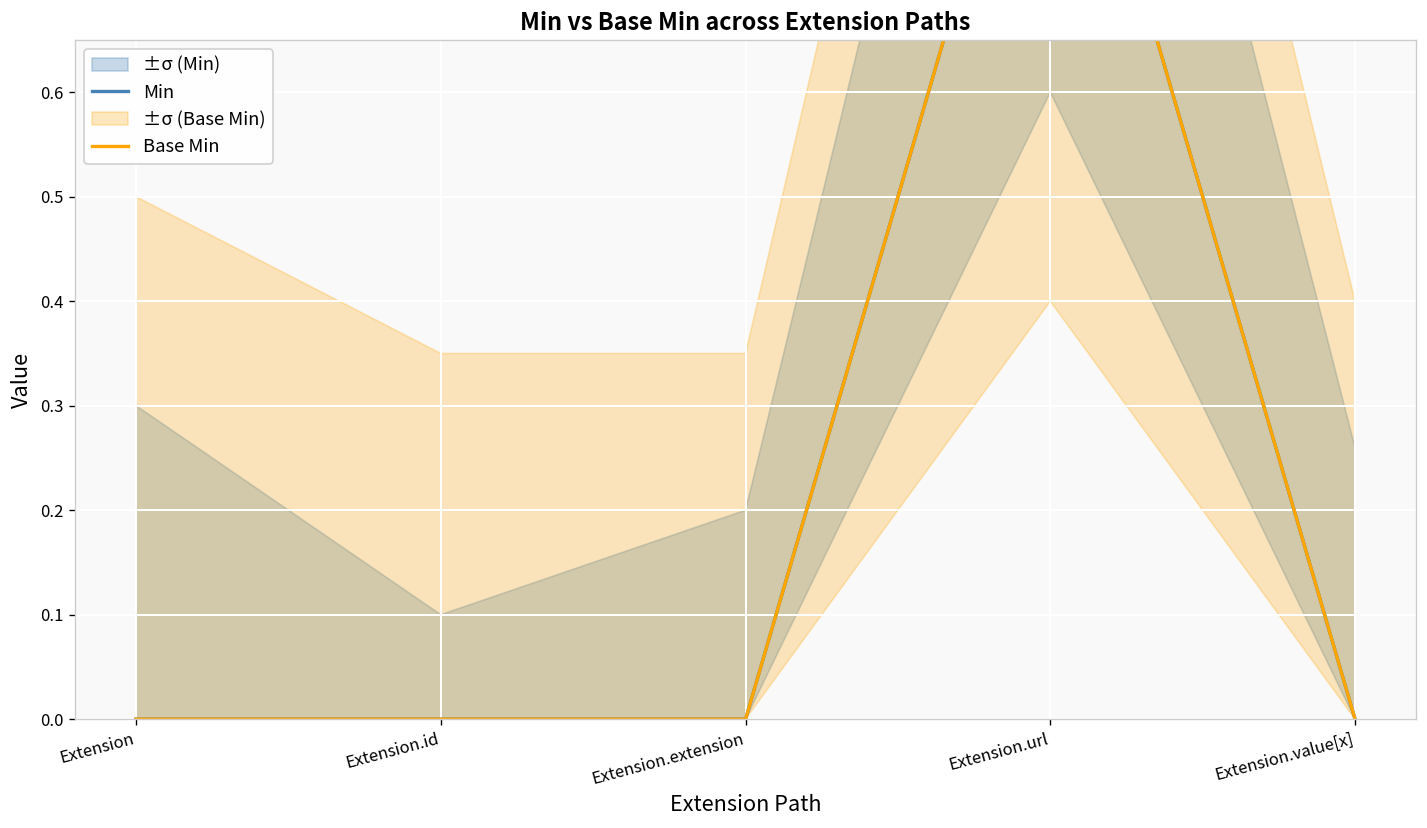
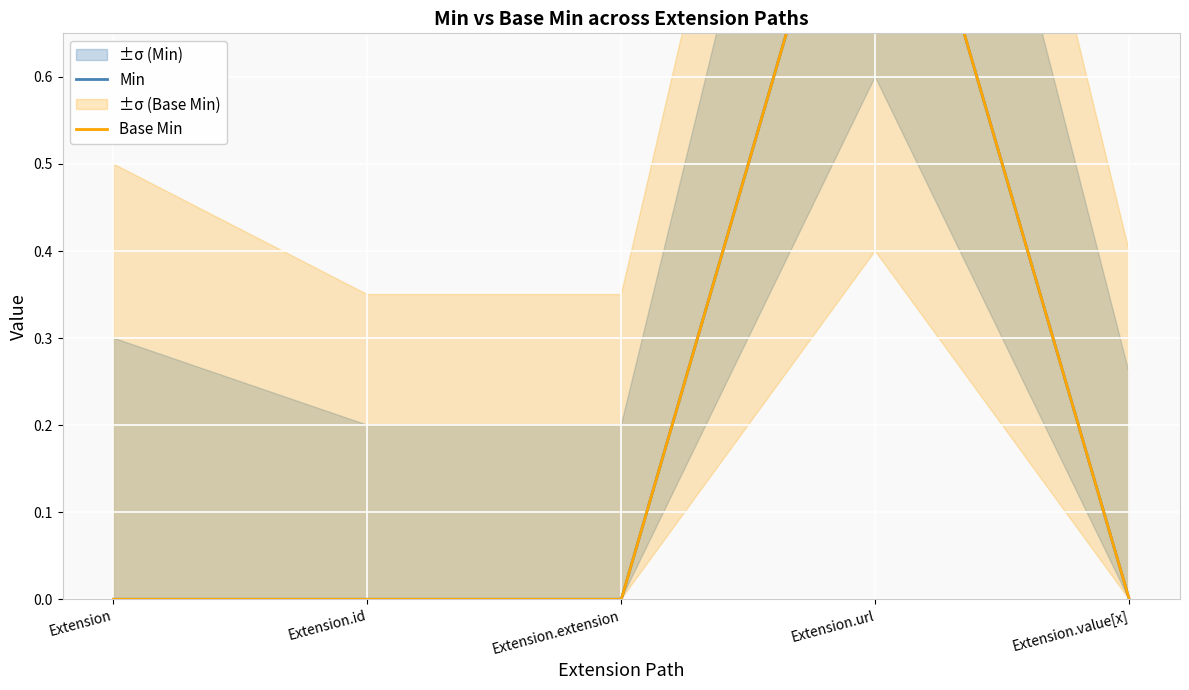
±σ (Min), Extension.id: 0.1 -> 0.2
